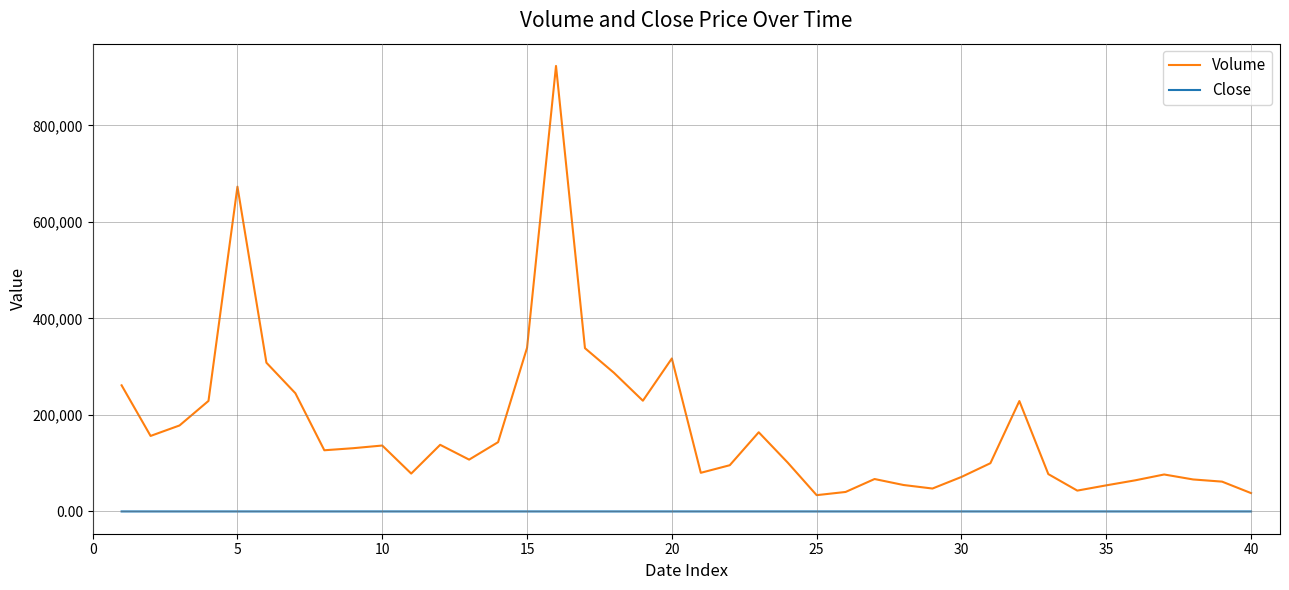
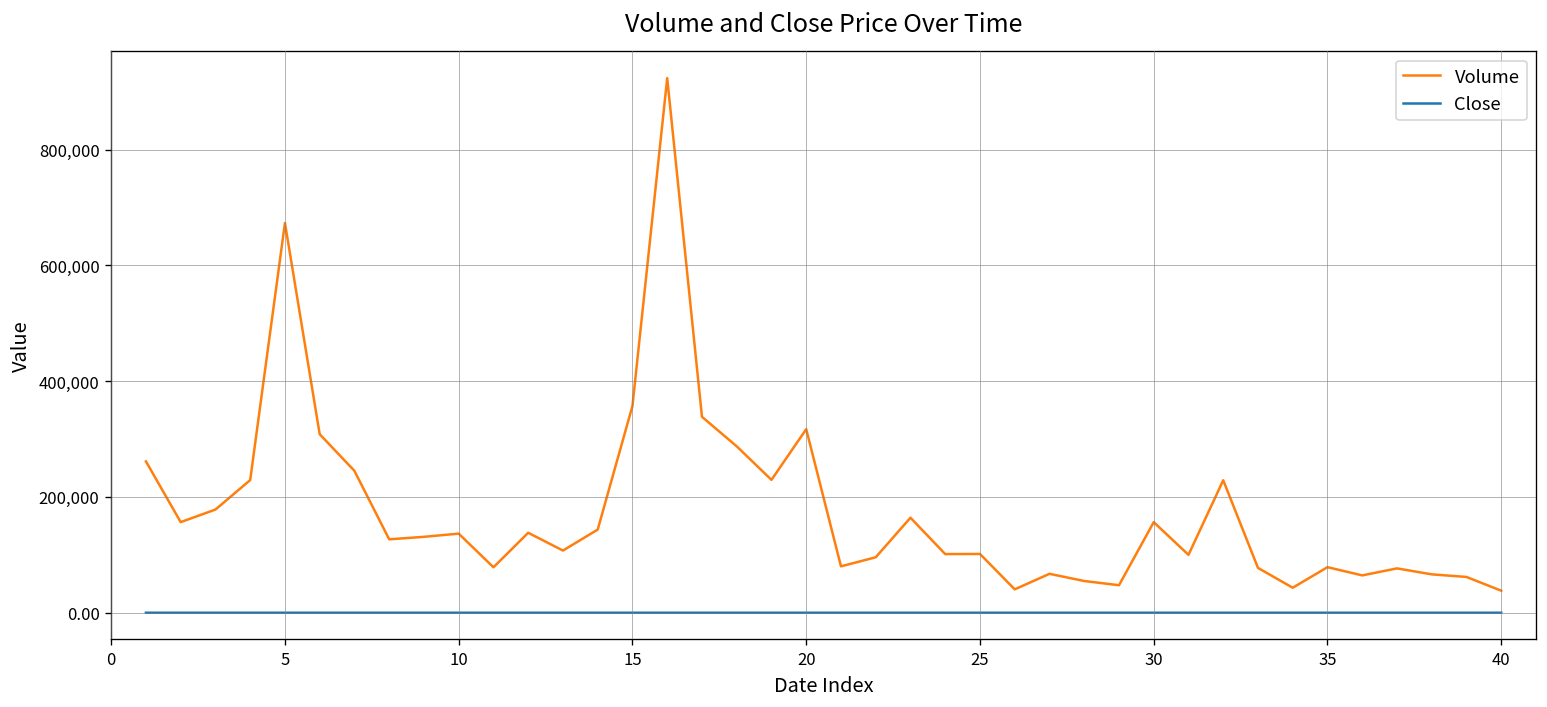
Volume, 15: 340,000 -> 360,000
Volume, 25: 30,000 -> 100,000
Volume, 30: 70,000 -> 160,000
Volume, 35: 50,000 -> 80,000
